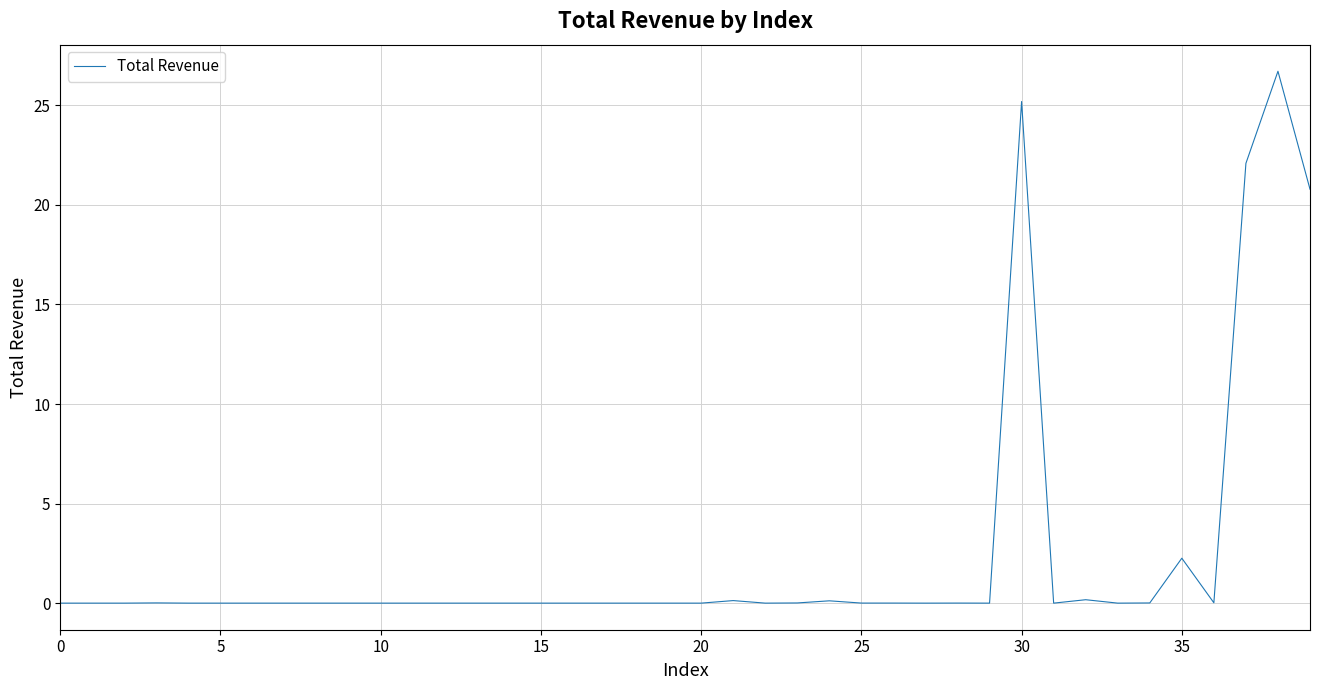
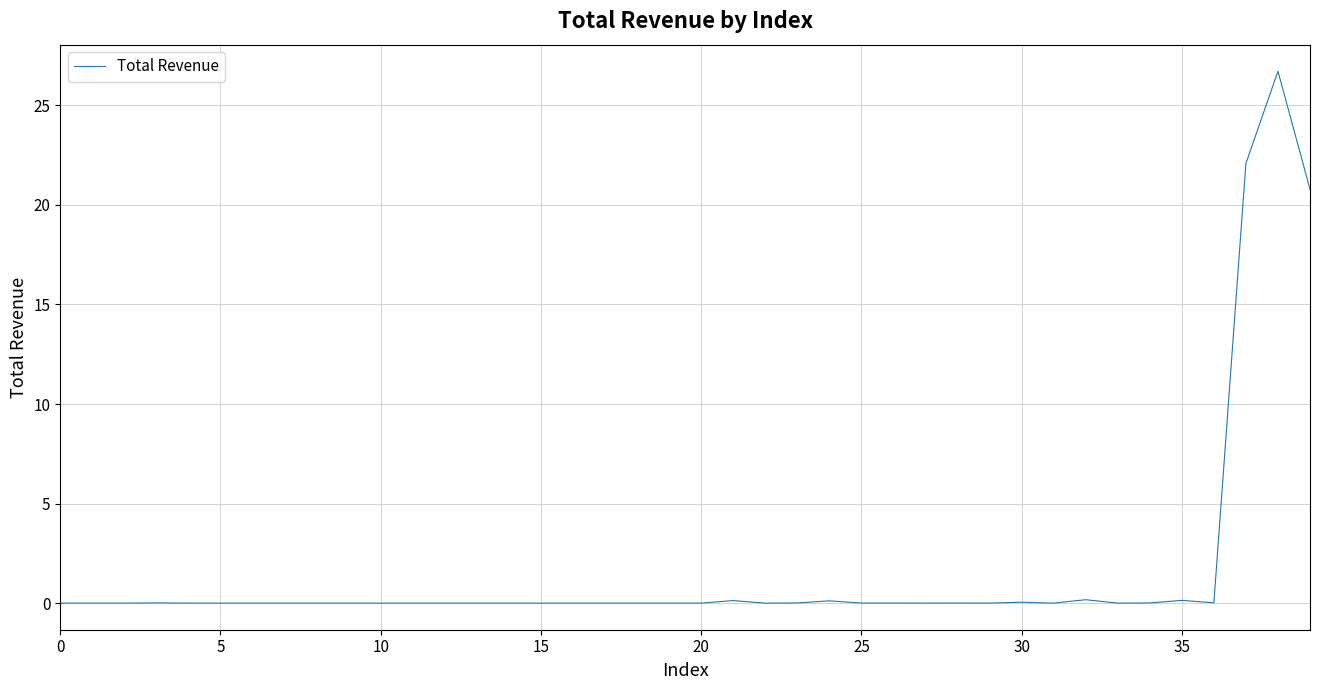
30: 25.2 -> 0.0
35: 2.3 -> 0.1
